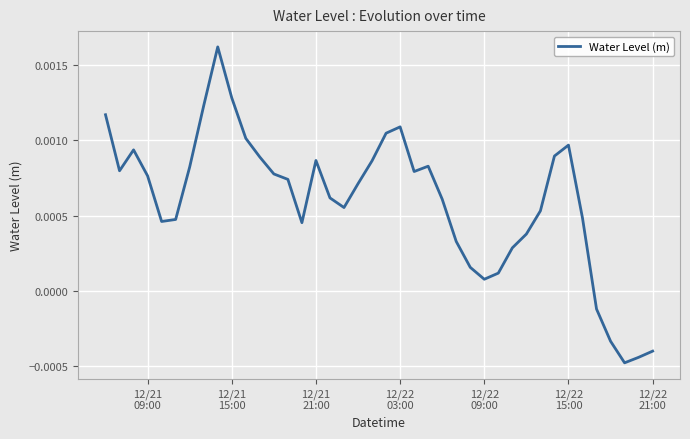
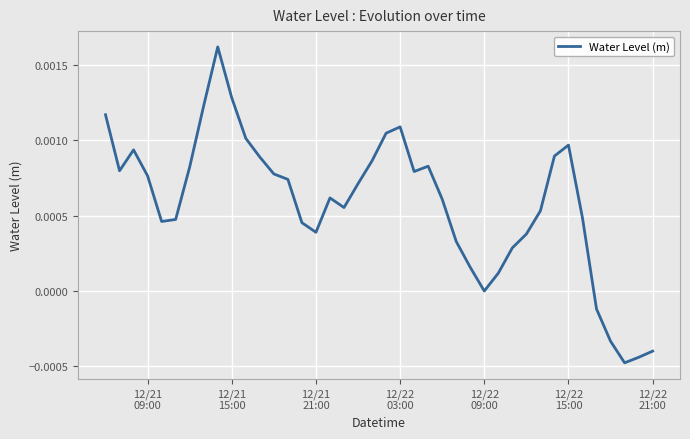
12/21 21:00: 0.00087 -> 0.00039
12/22 09:00: 0.0001 -> 0.0000
